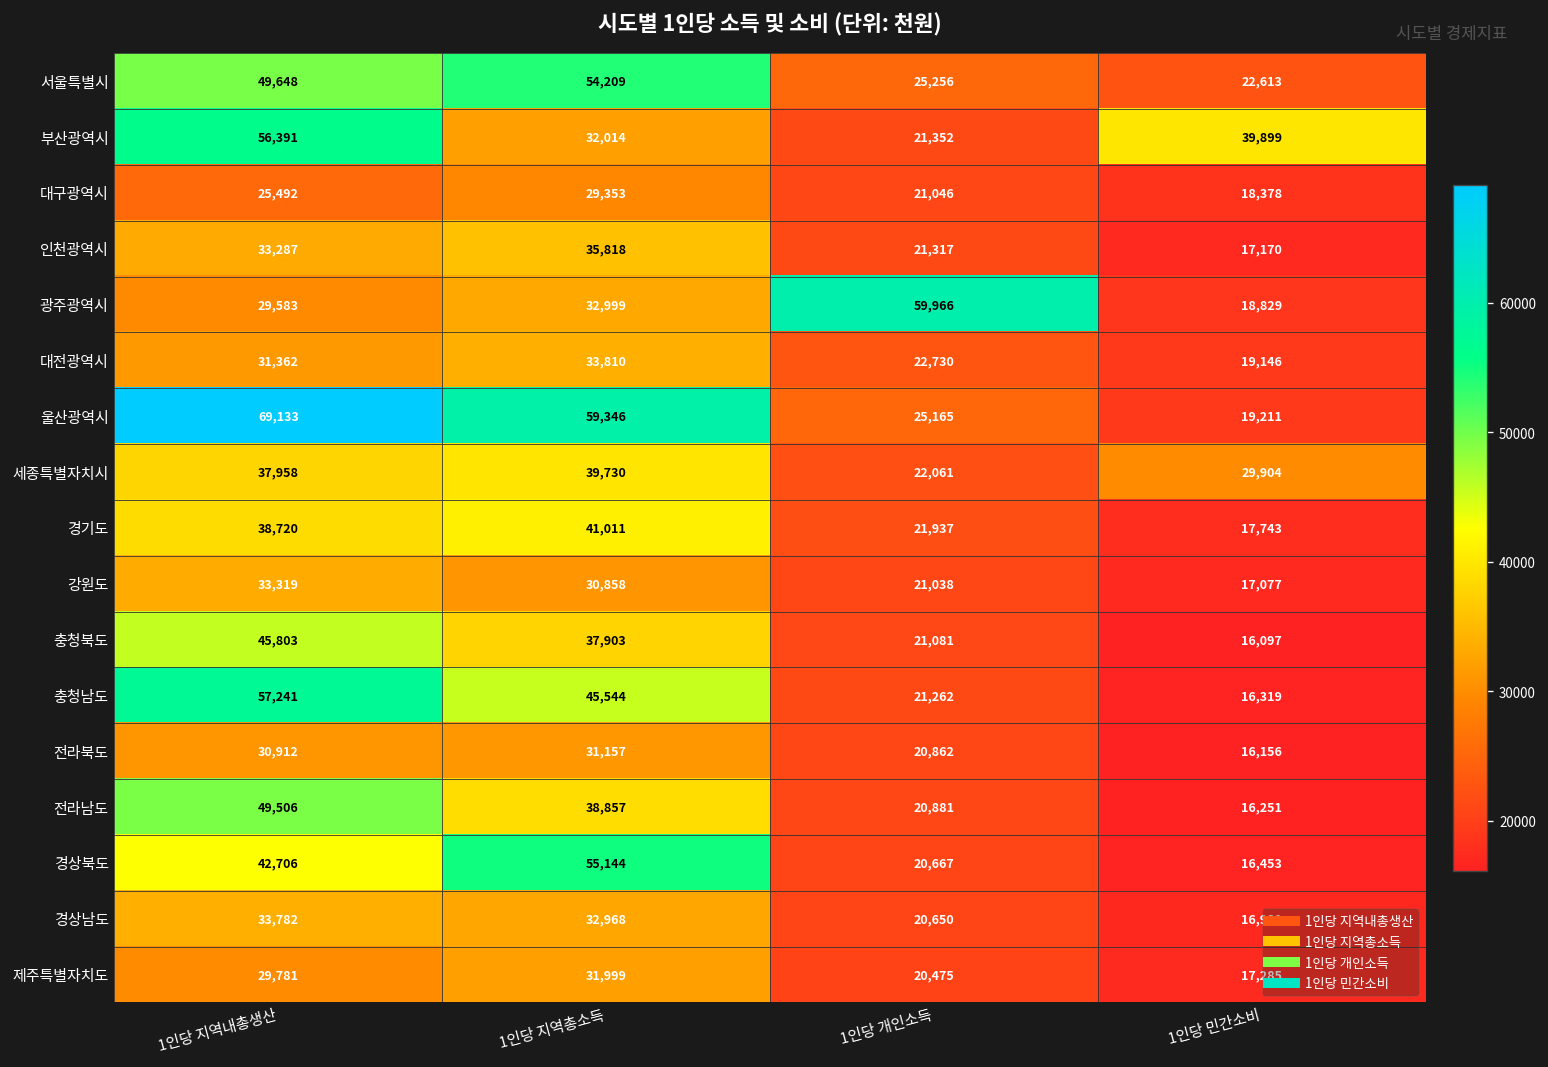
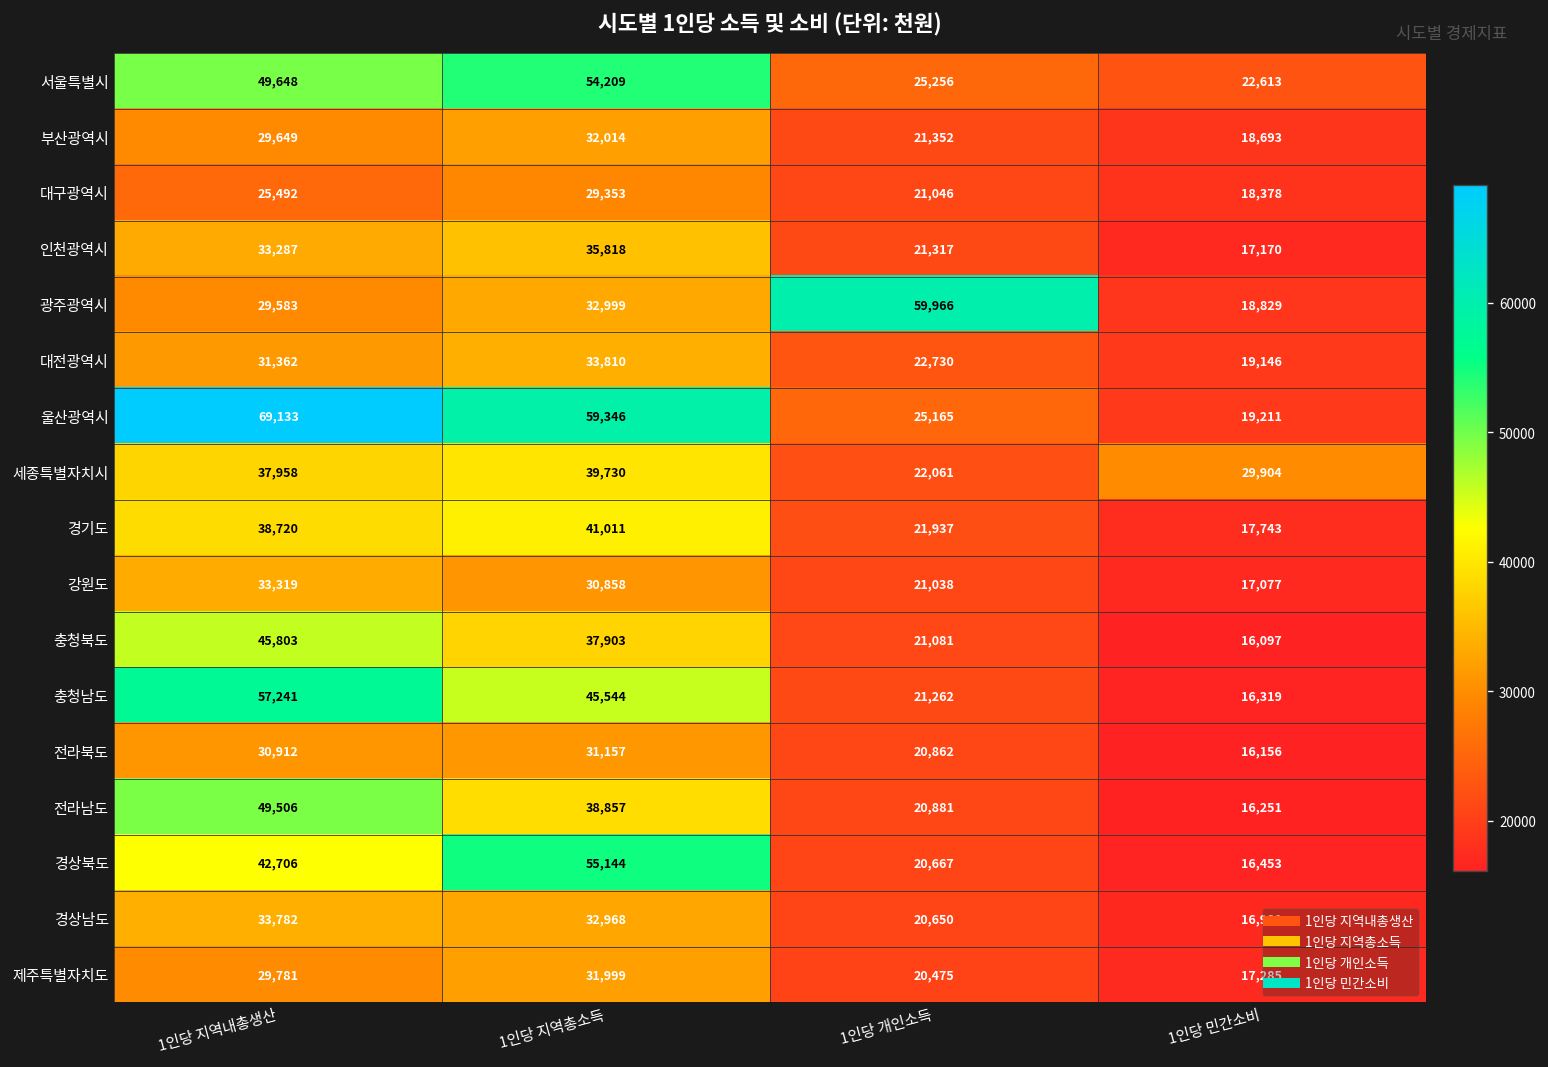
부산광역시, 1인당 지역내총생산: 56,391 -> 29,649
부산광역시, 1인당 민간소비: 39,899 -> 18,693
